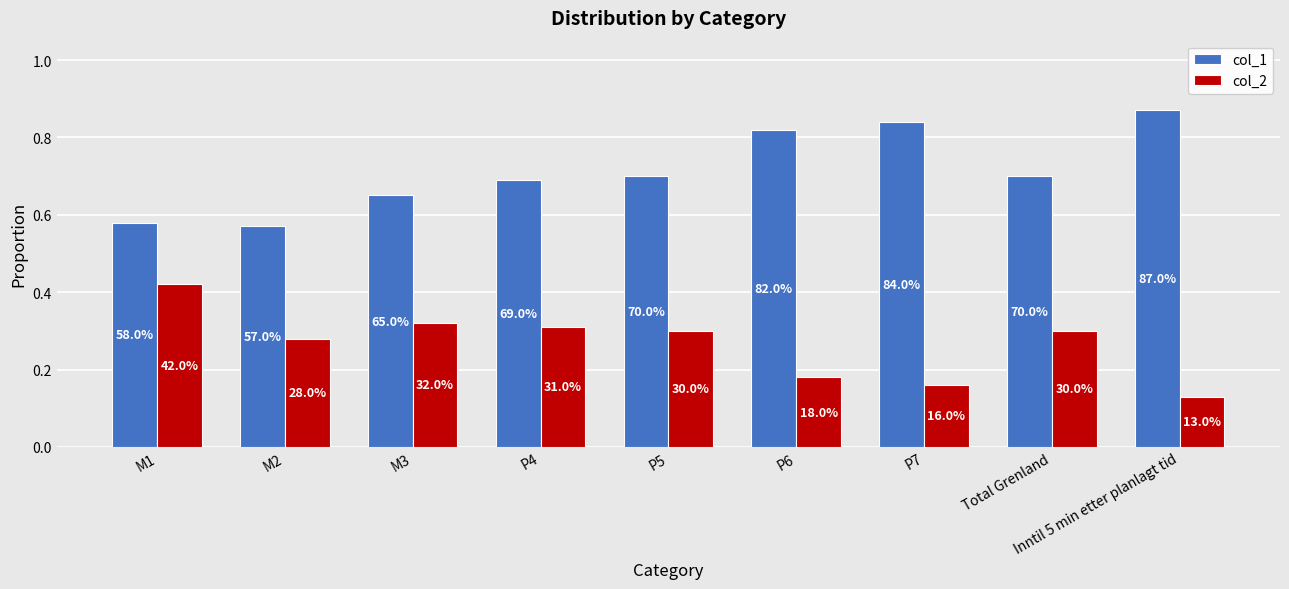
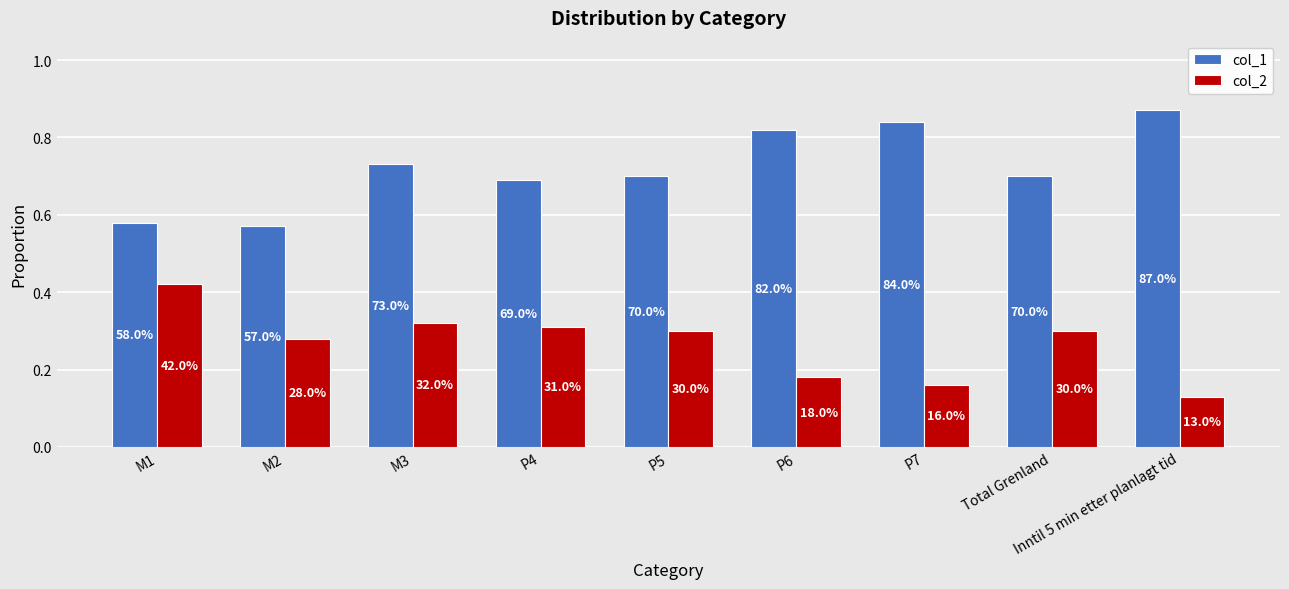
col_1, M3: 65.0% -> 73.0%
